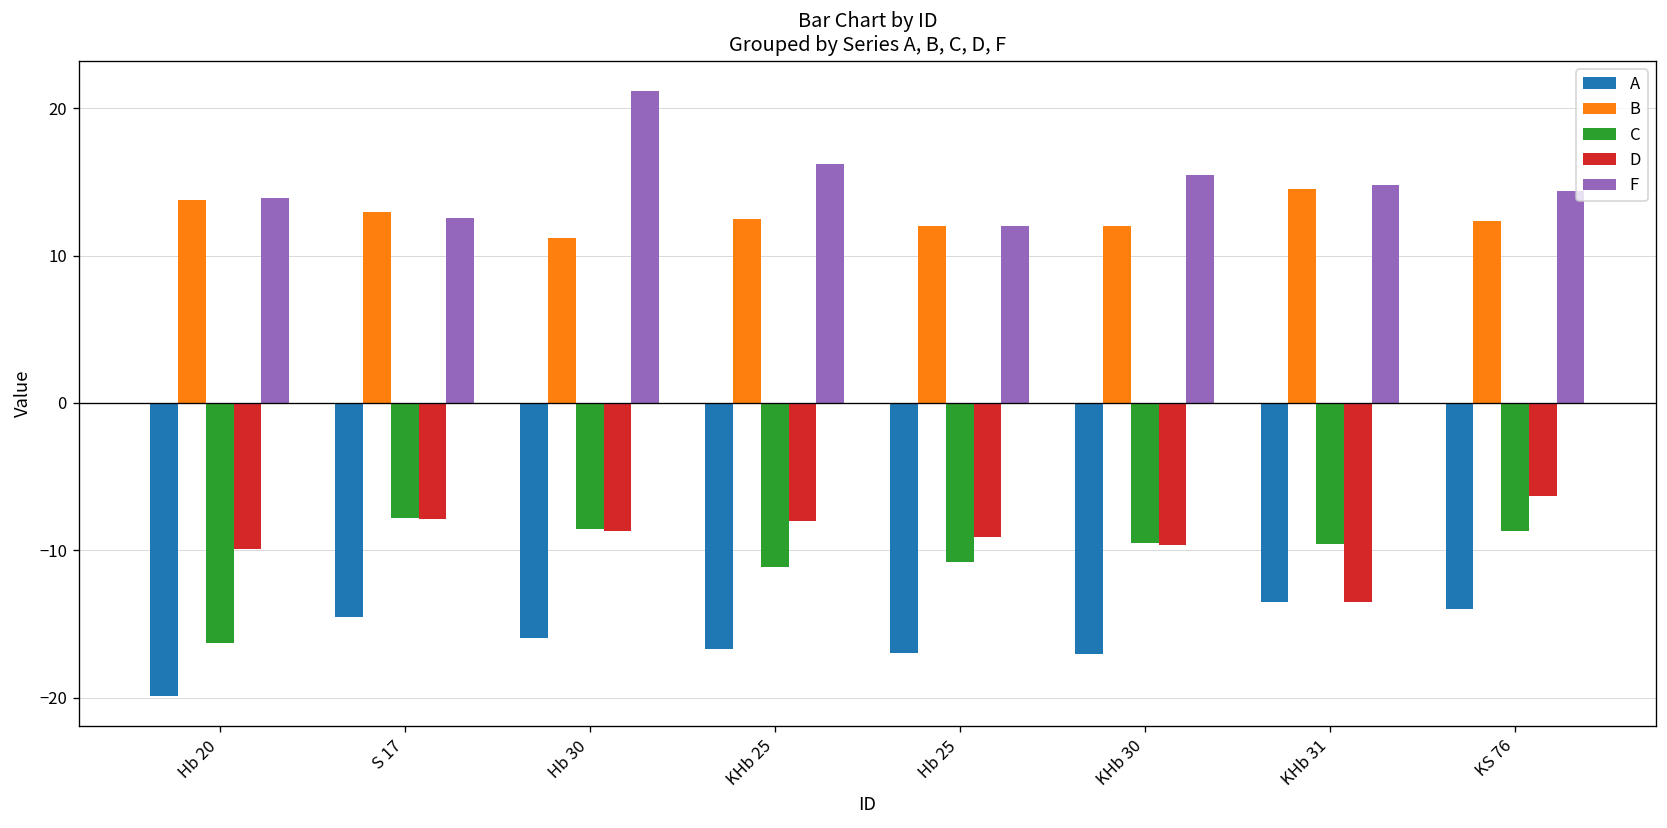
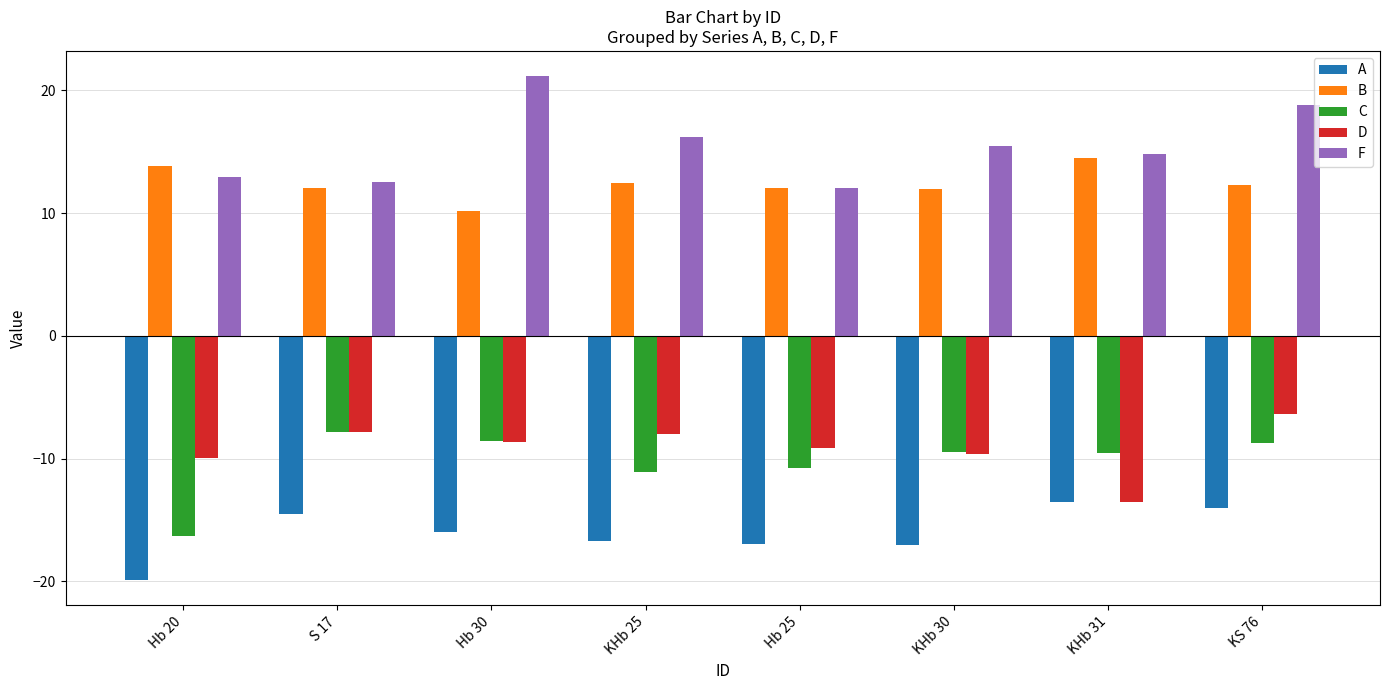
F, Hb 20: 13.9 -> 12.9
B, S 17: 12.9 -> 12.0
B, Hb 30: 11.2 -> 10.1
F, KS 76: 14.4 -> 18.8
